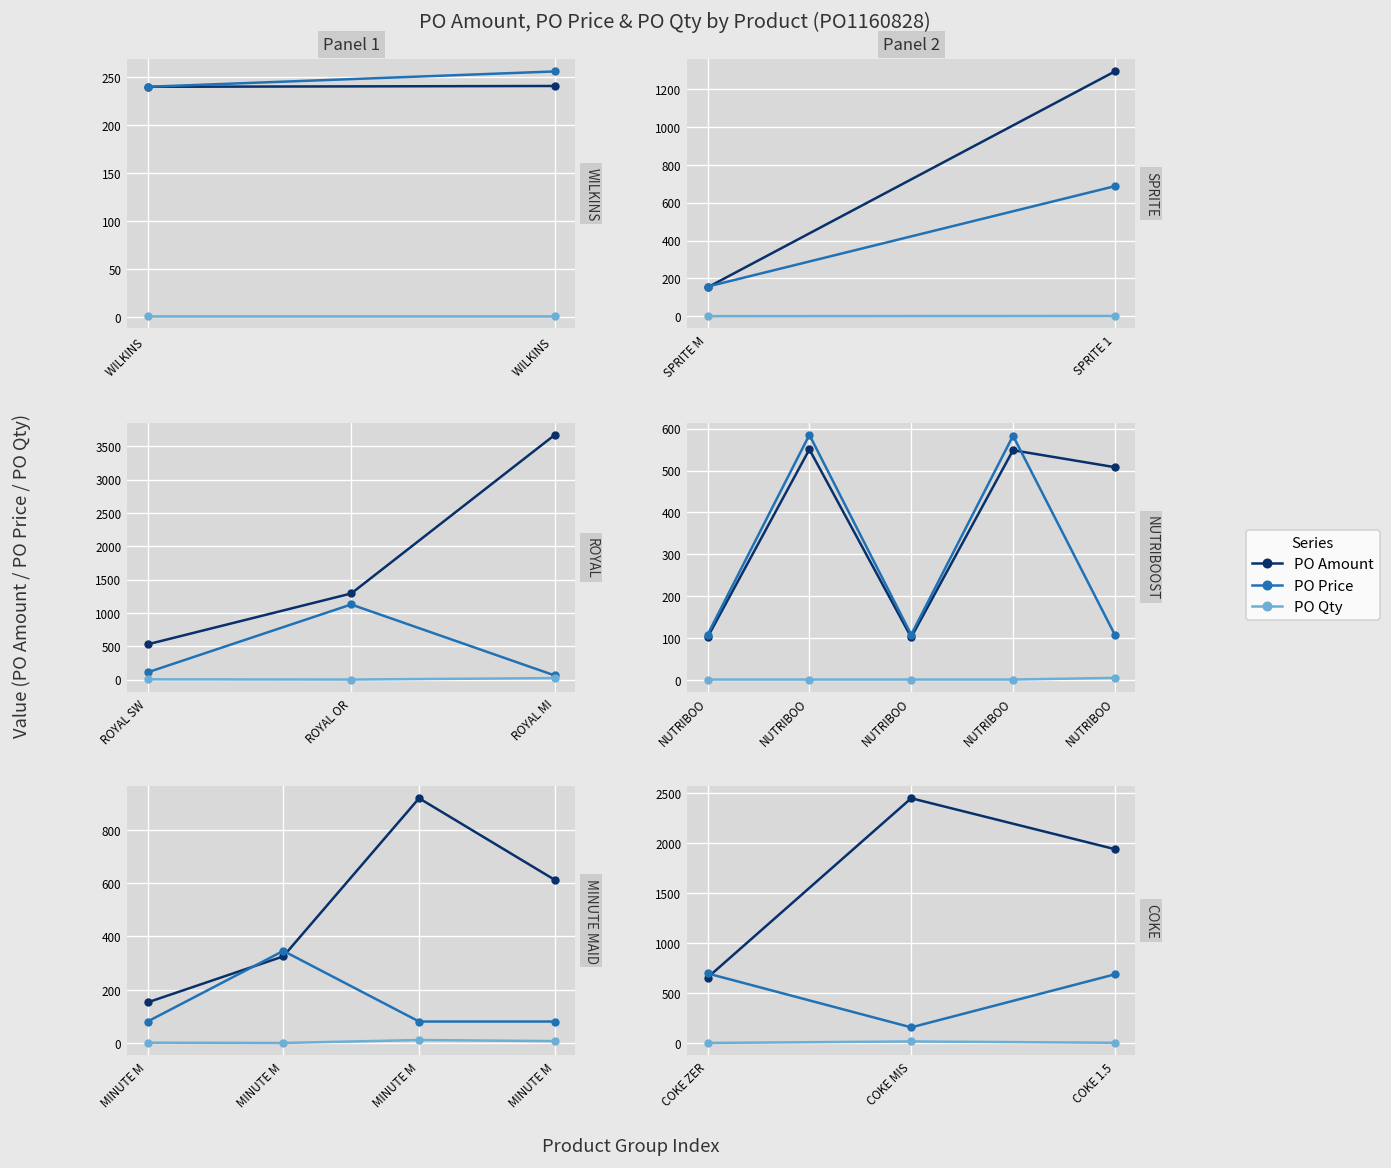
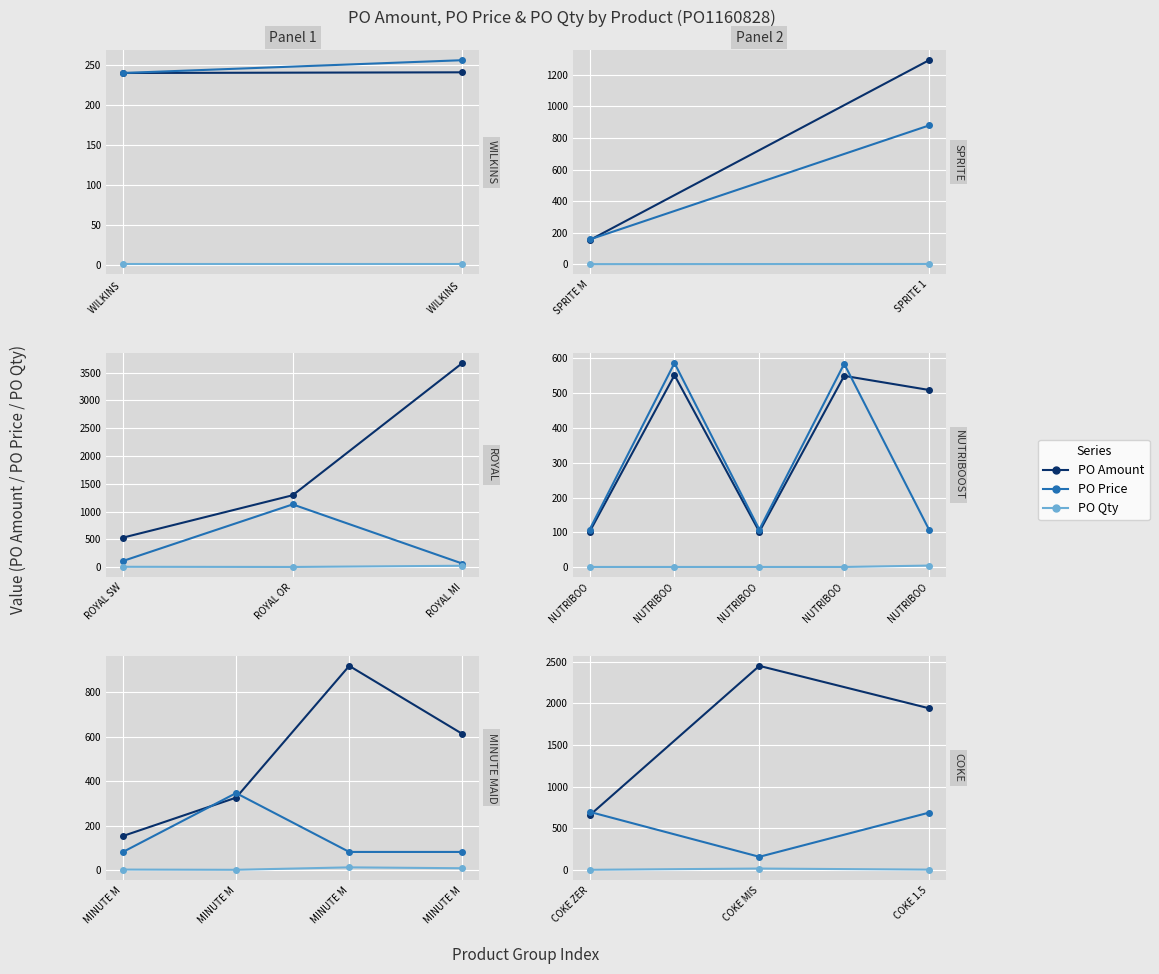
Panel 2, PO Price, SPRITE 1: 690 -> 880
